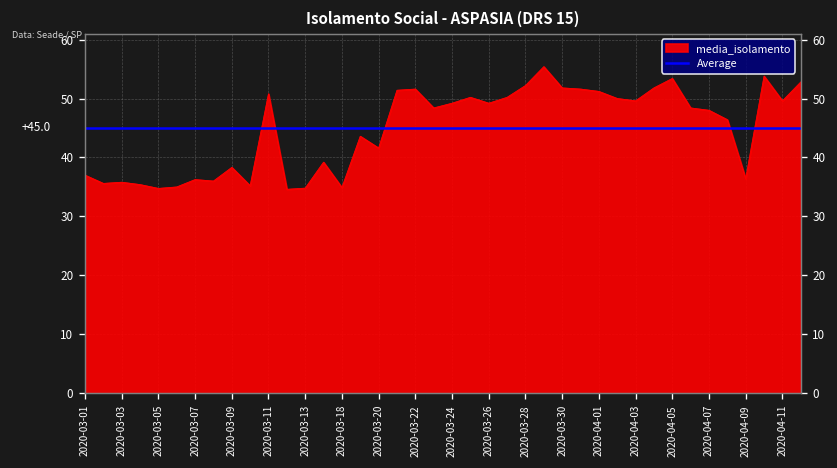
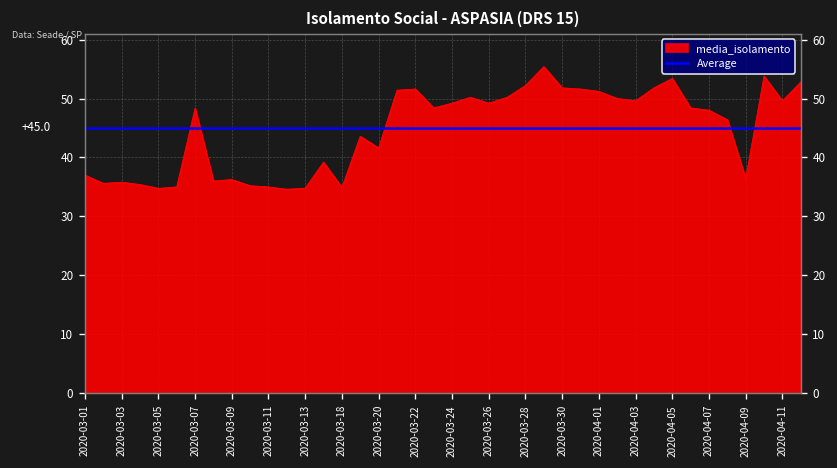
2020-03-07: 36 -> 48
2020-03-09: 38 -> 36
2020-03-11: 51 -> 35
